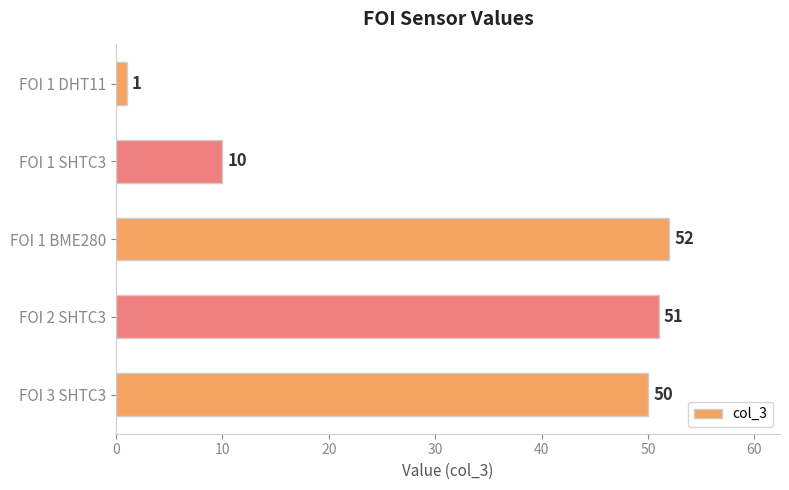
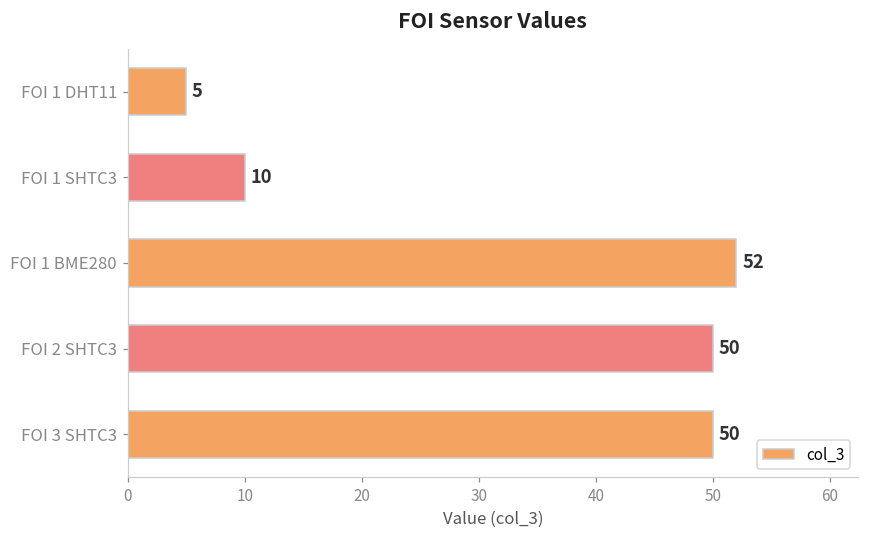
FOI 1 DHT11: 1 -> 5
FOI 2 SHTC3: 51 -> 50
